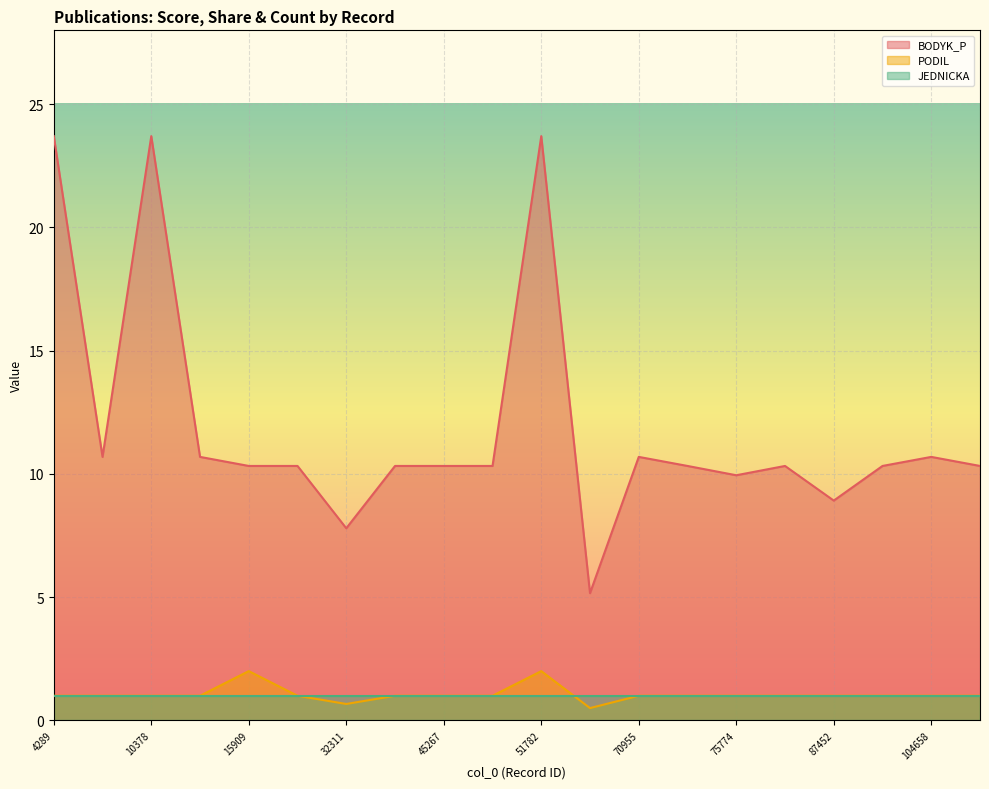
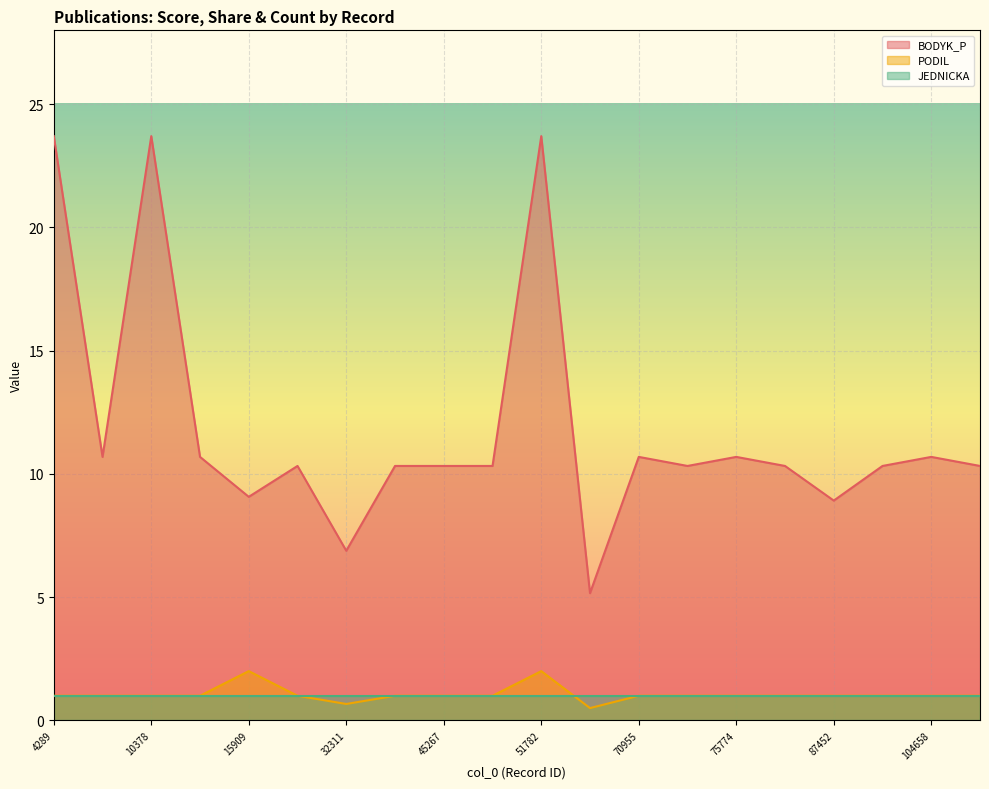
BODYK_P, 15909: 10.3 -> 9.1
BODYK_P, 32311: 7.8 -> 6.9
BODYK_P, 75774: 9.9 -> 10.7
